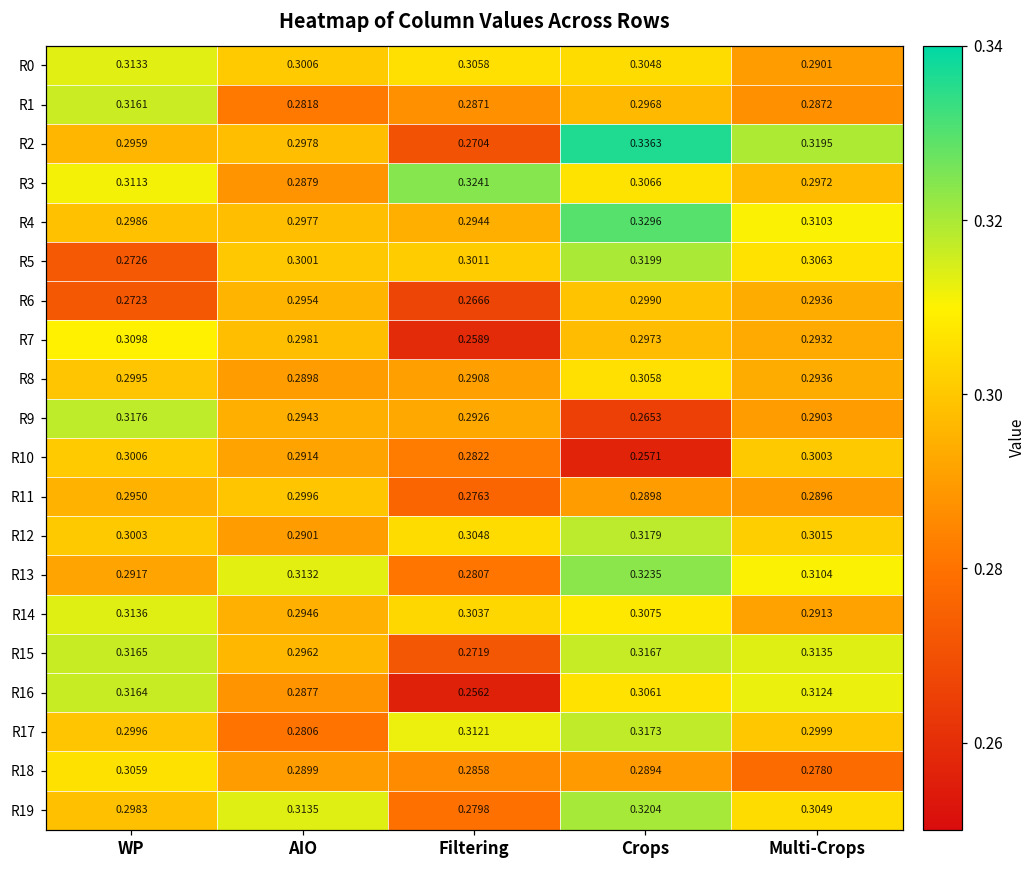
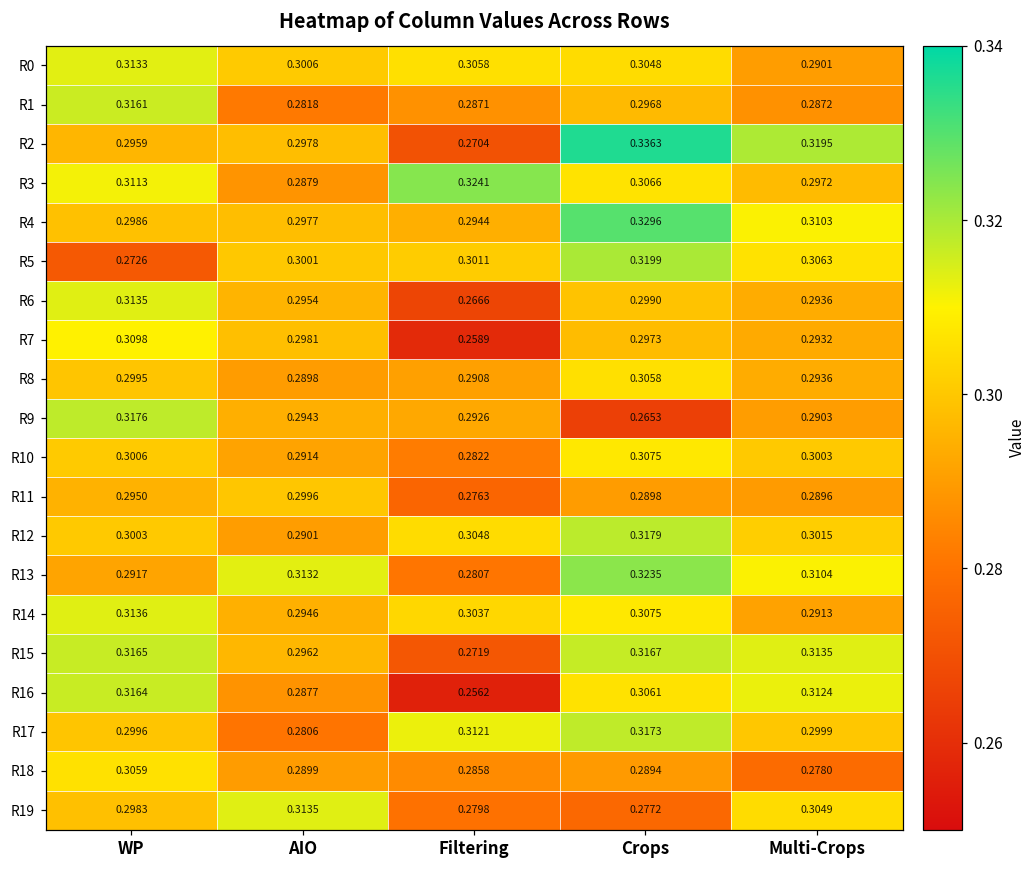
R6, WP: 0.2723 -> 0.3135
R10, Crops: 0.2571 -> 0.3075
R19, Crops: 0.3204 -> 0.2772
